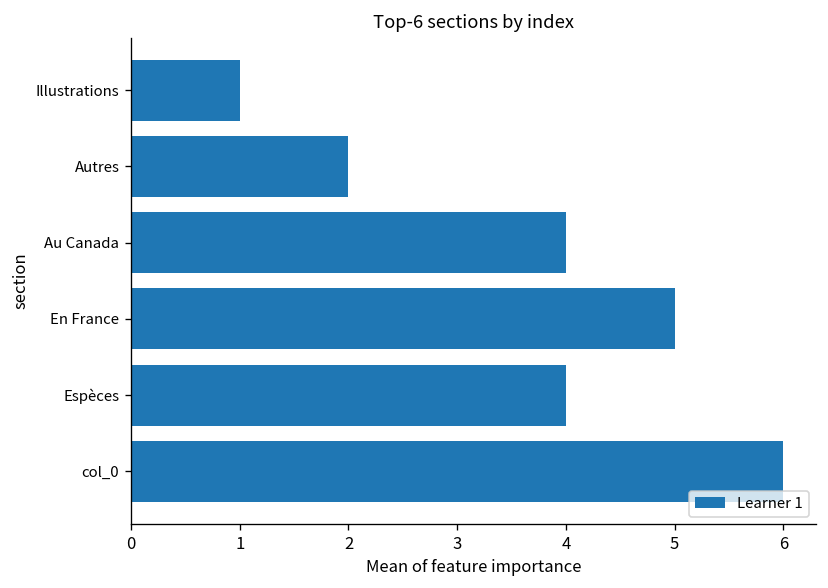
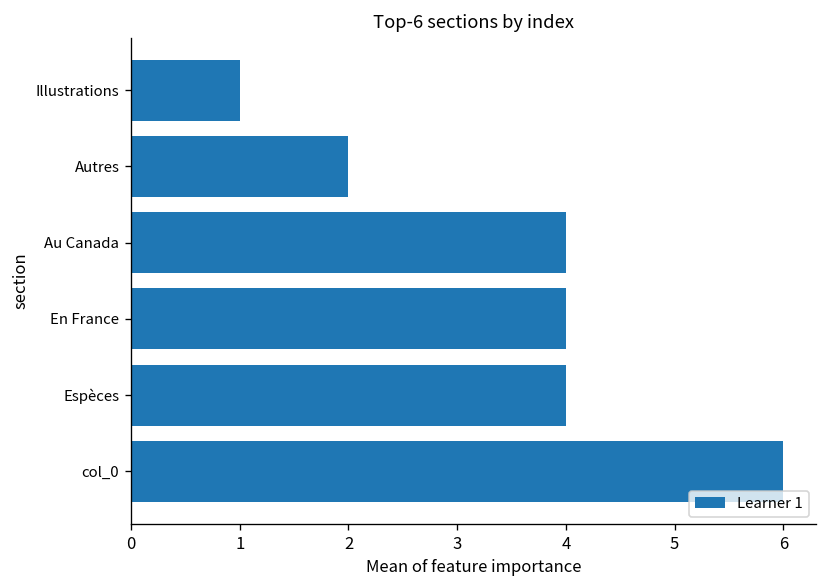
En France: 5 -> 4
